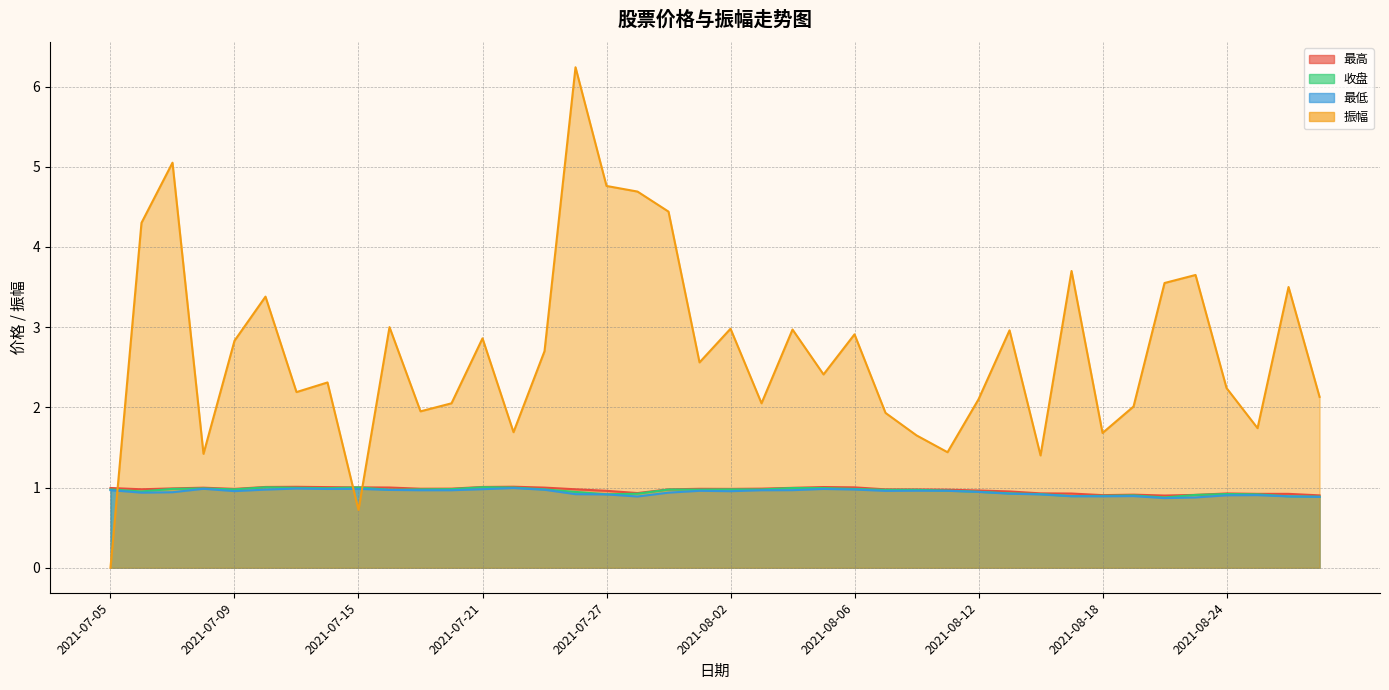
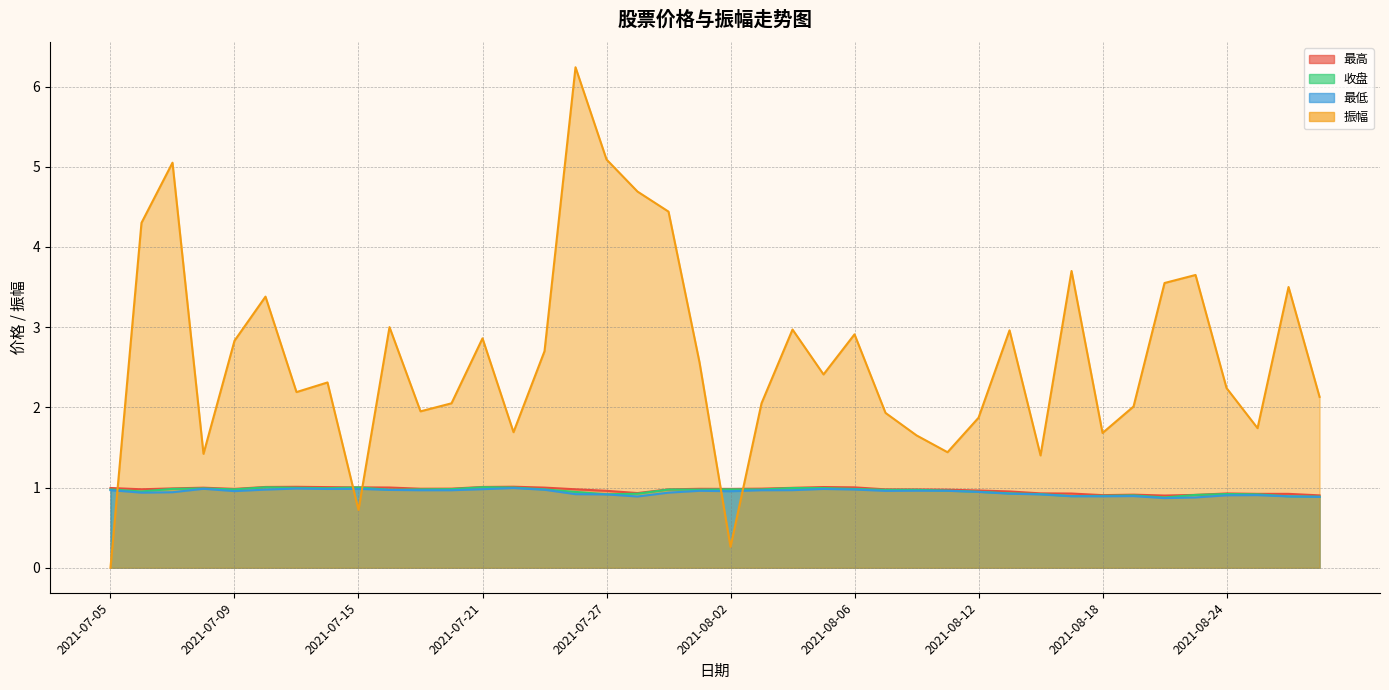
振幅, 2021-07-27: 4.8 -> 5.1
振幅, 2021-08-02: 3.0 -> 0.3
振幅, 2021-08-12: 2.1 -> 1.9
